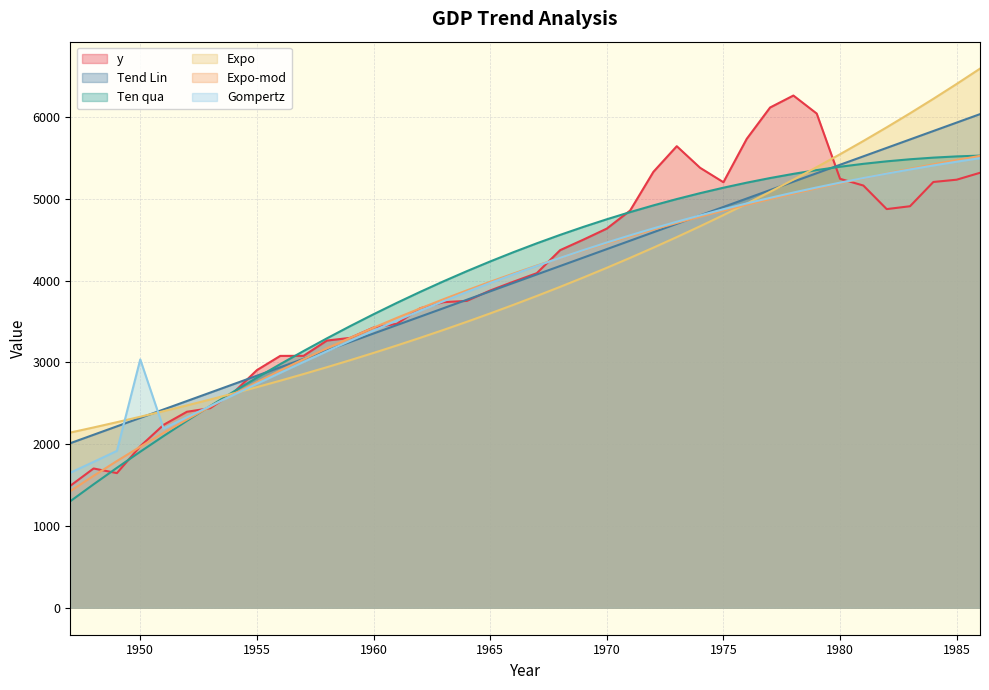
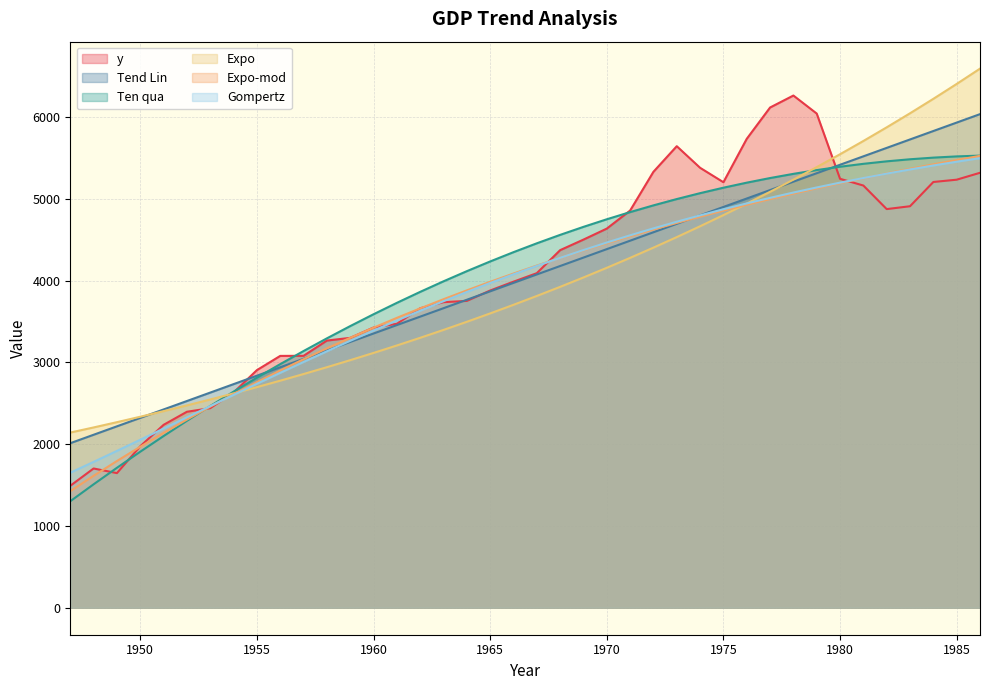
Gompertz, 1950: 3000 -> 2100
